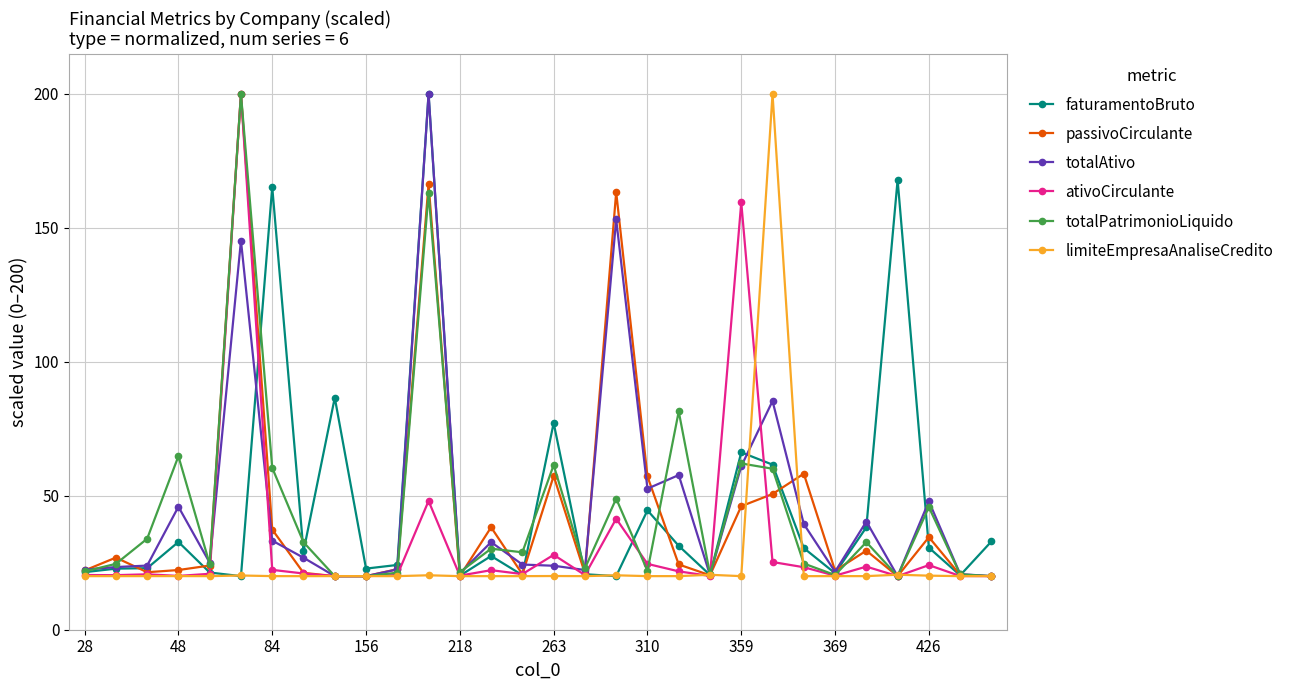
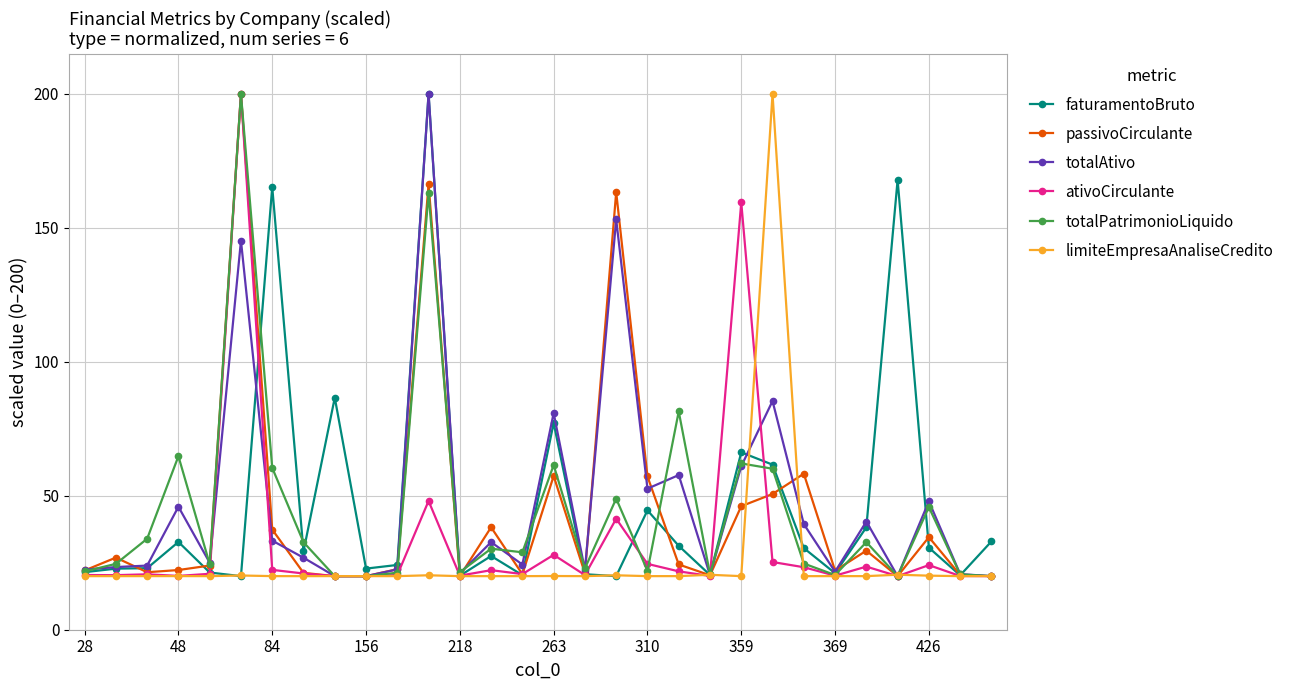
totalAtivo, 263: 24 -> 81
